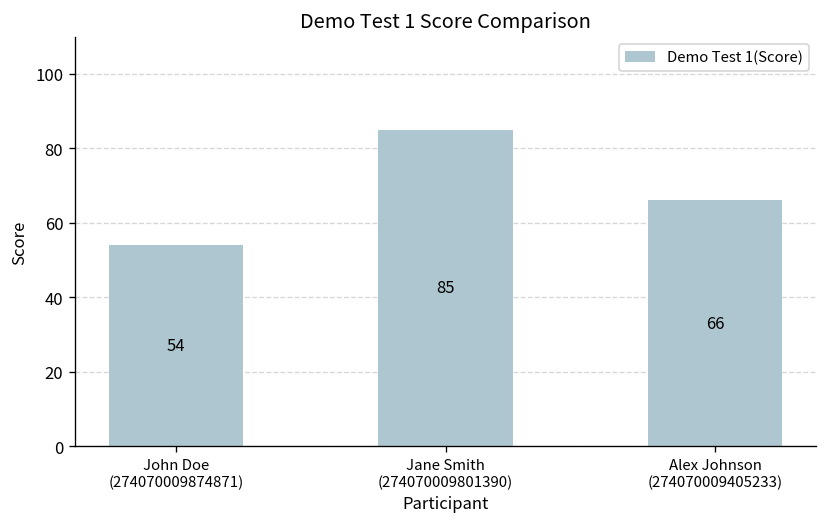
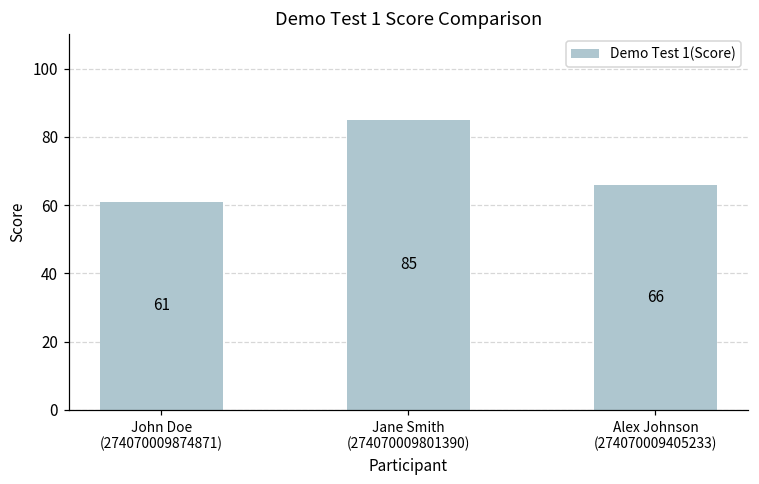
John Doe (274070009874871): 54 -> 61
